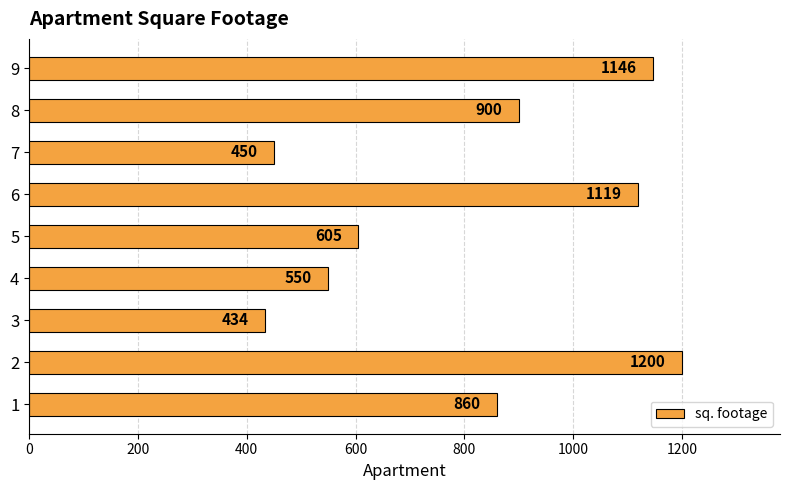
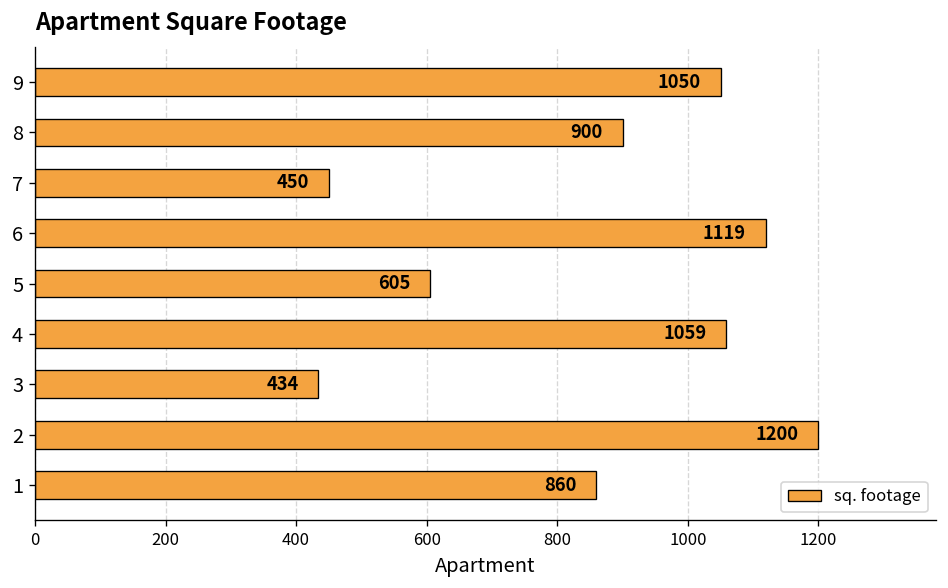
9: 1146 -> 1050
4: 550 -> 1059
